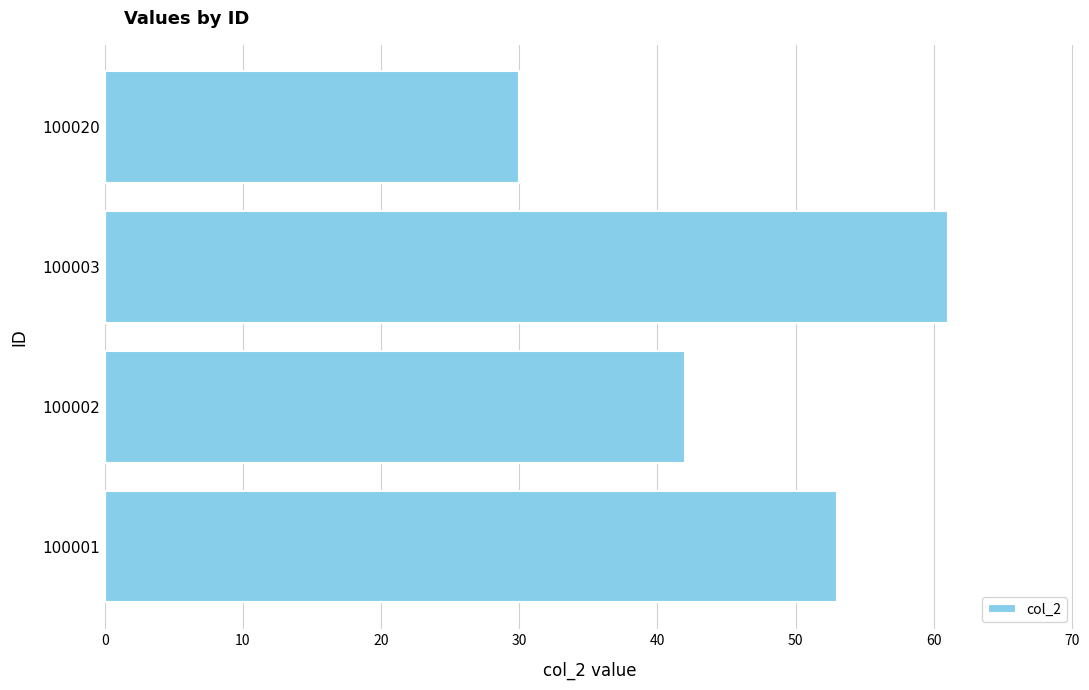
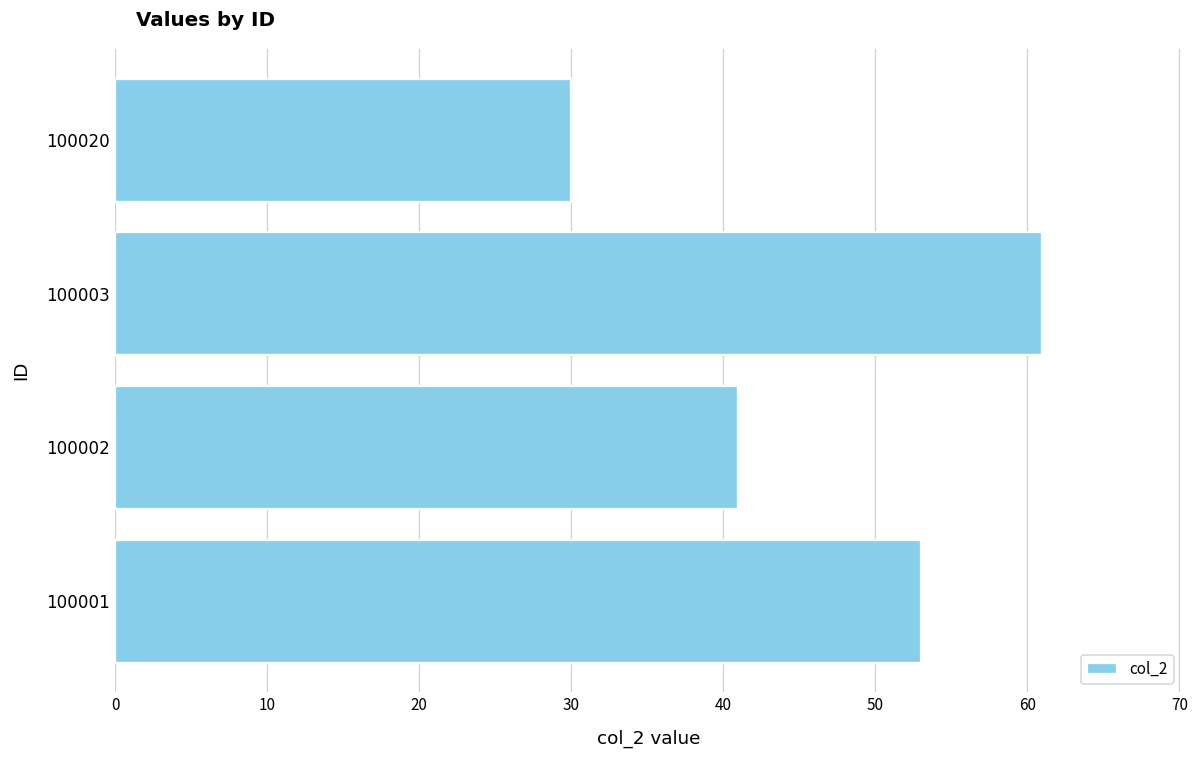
100002: 42 -> 41
